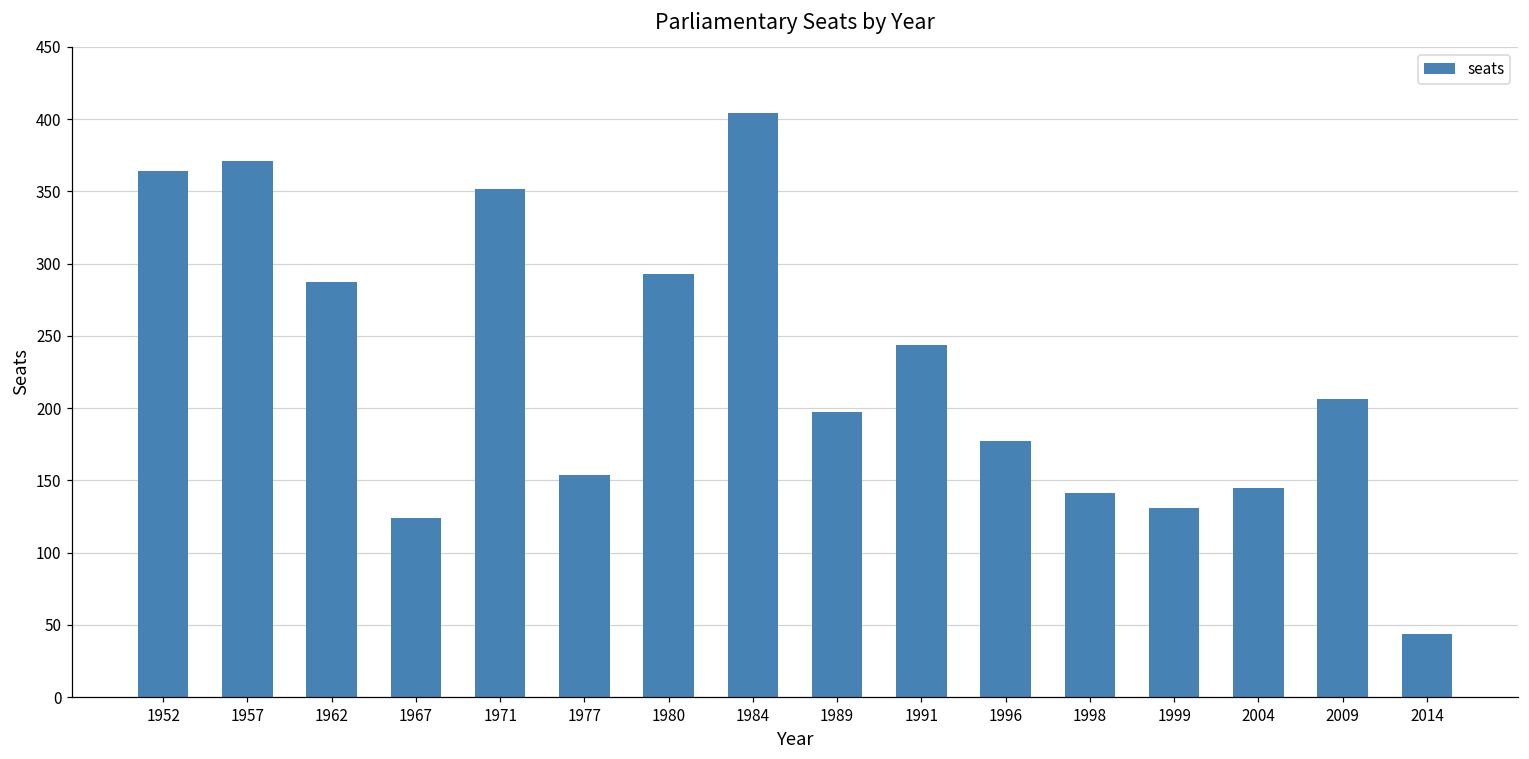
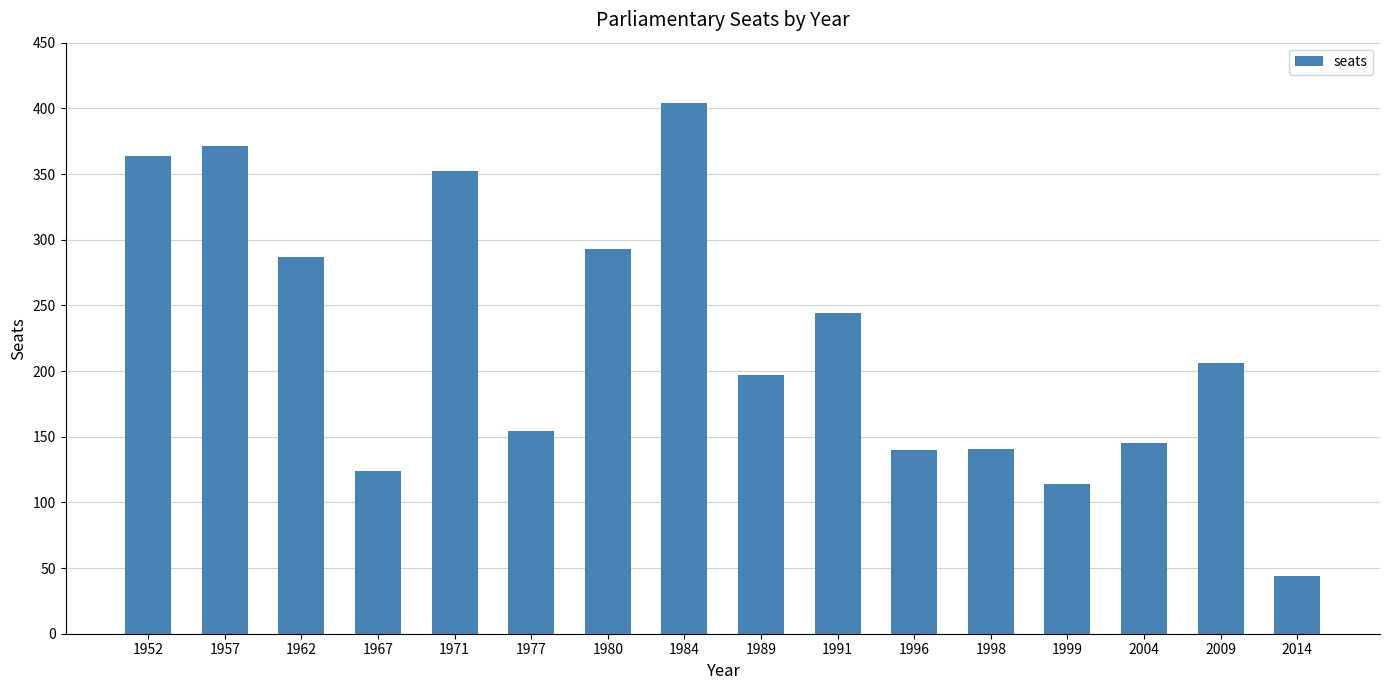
1996: 177 -> 140
1999: 131 -> 114
